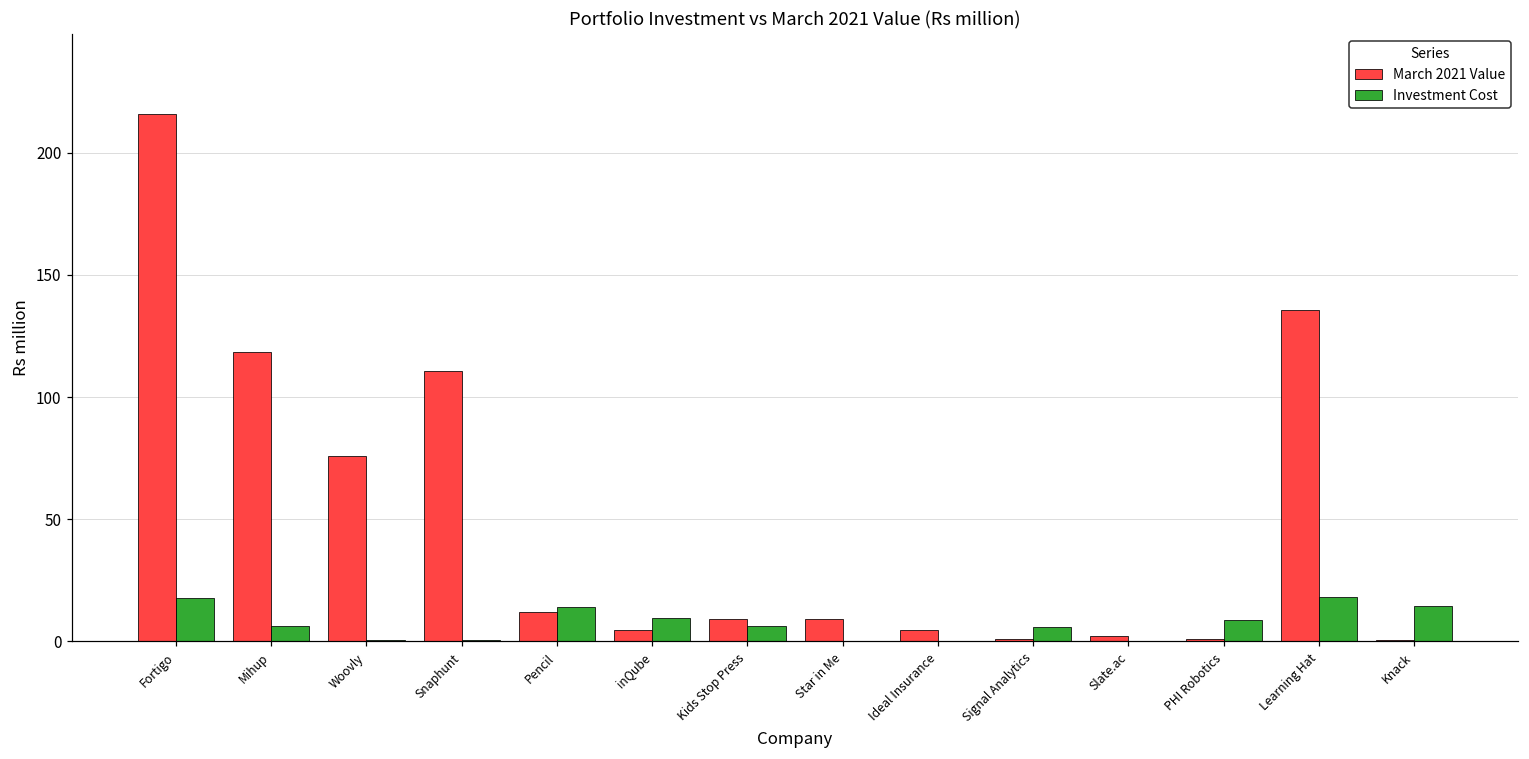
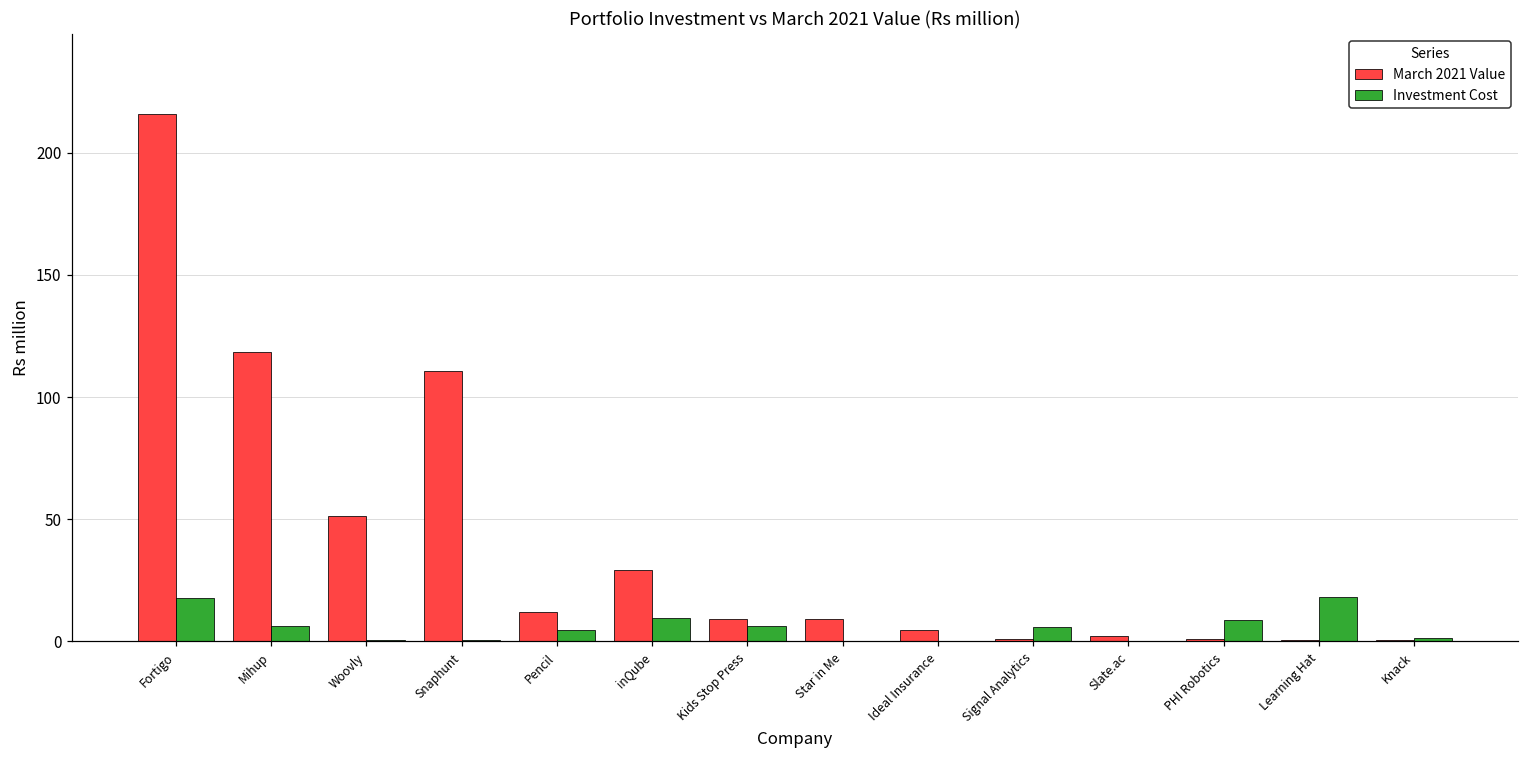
March 2021 Value, Woovly: 76 -> 51
Investment Cost, Pencil: 14 -> 5
March 2021 Value, inQube: 5 -> 29
March 2021 Value, Learning Hat: 136 -> 0
Investment Cost, Knack: 14 -> 1
